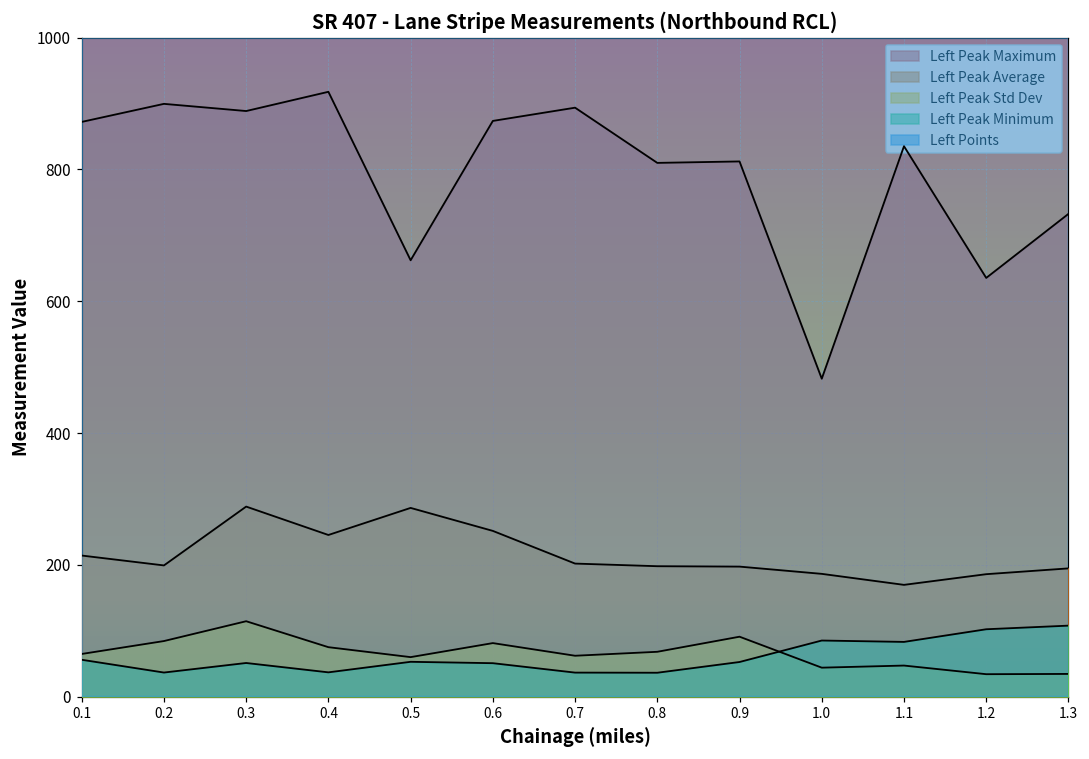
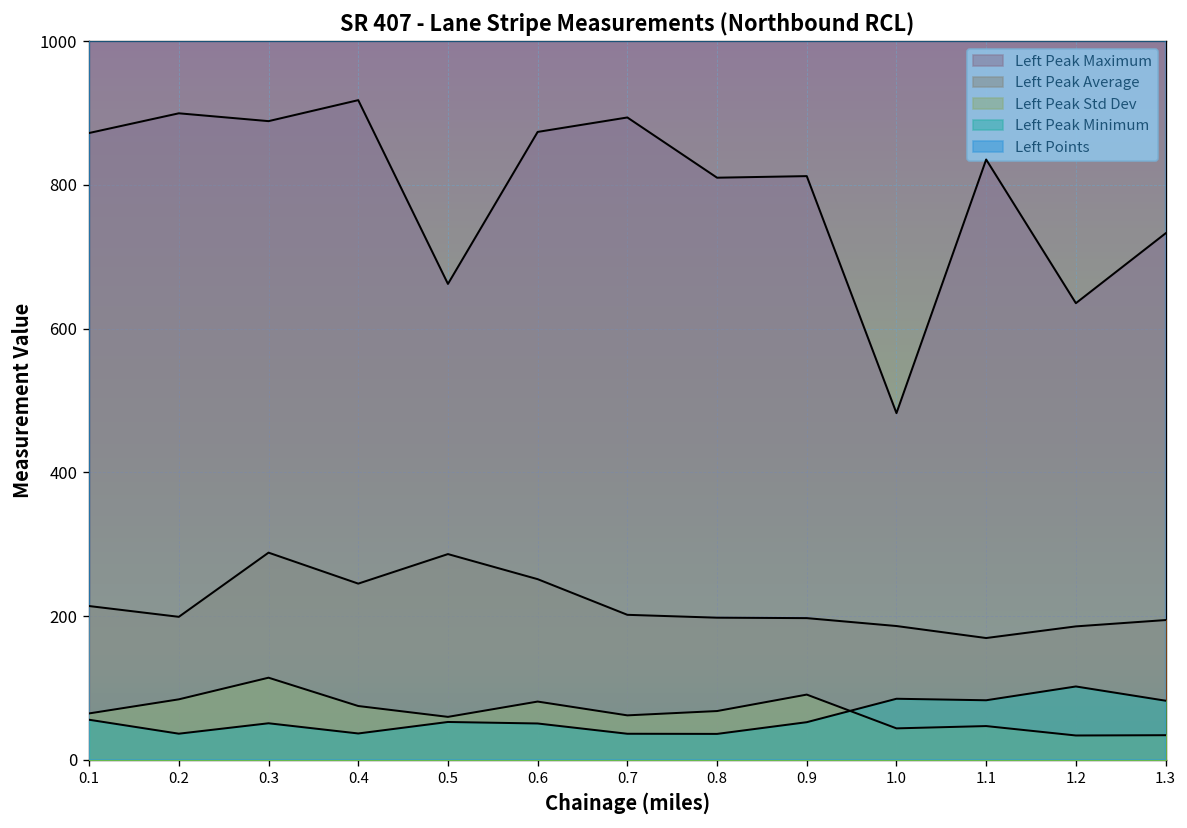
Left Peak Minimum, 1.3: 110 -> 80
